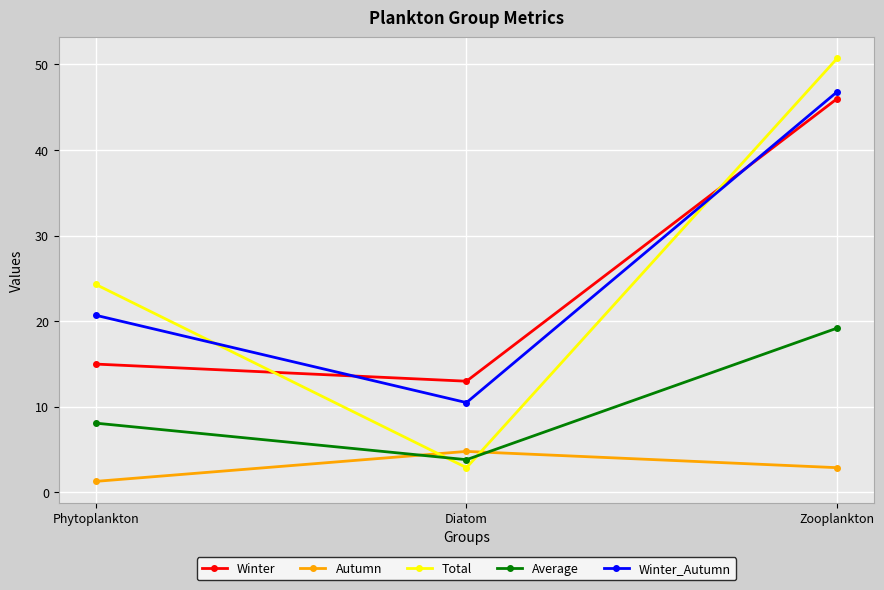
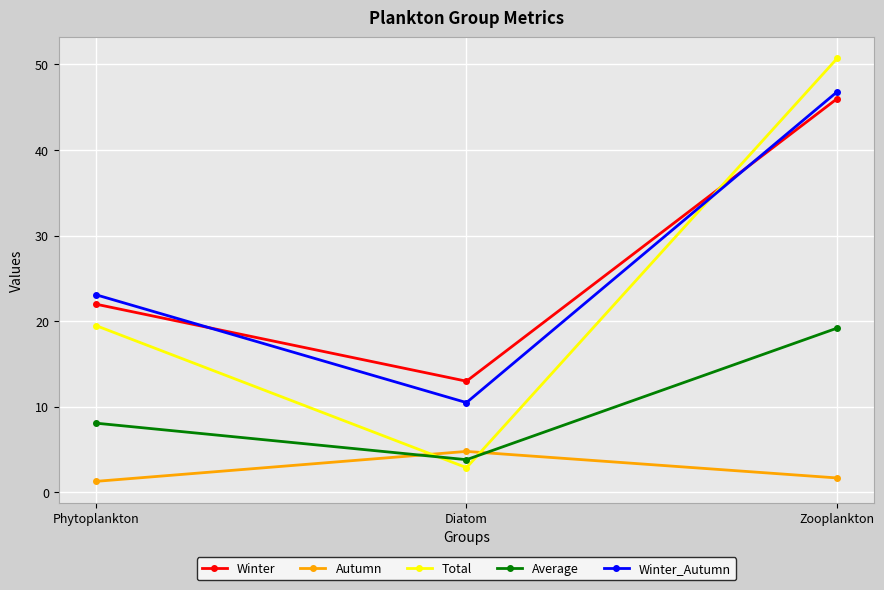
Winter, Phytoplankton: 15 -> 22
Total, Phytoplankton: 24 -> 20
Winter_Autumn, Phytoplankton: 21 -> 23
Autumn, Zooplankton: 3 -> 2
